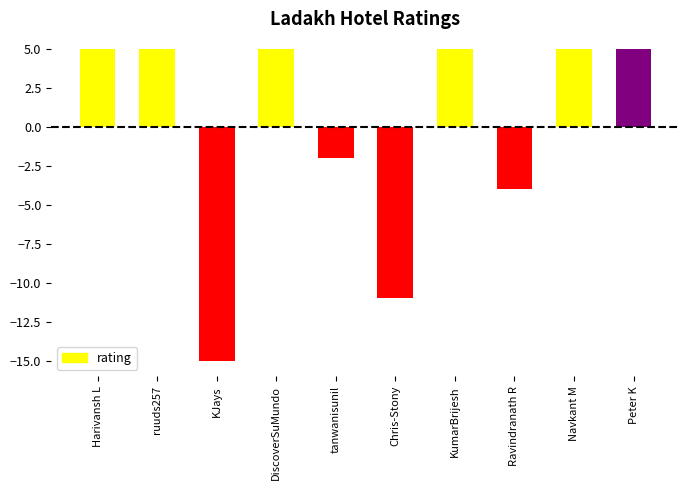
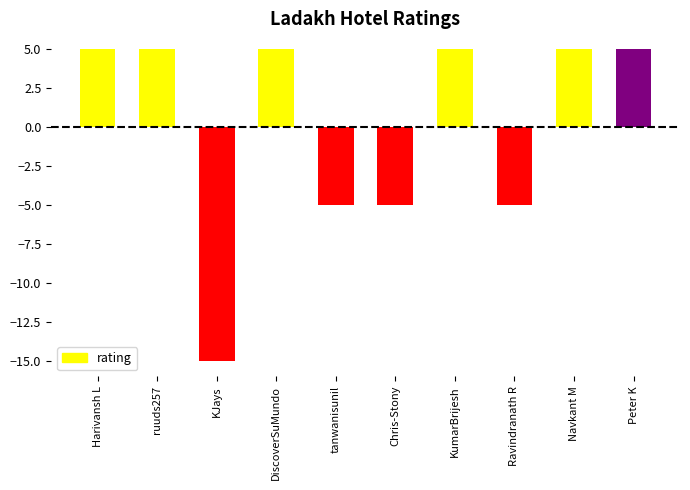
tanwanisunil: -2.0 -> -5.0
Chris-Stony: -11.0 -> -5.0
Ravindranath R: -4.0 -> -5.0
